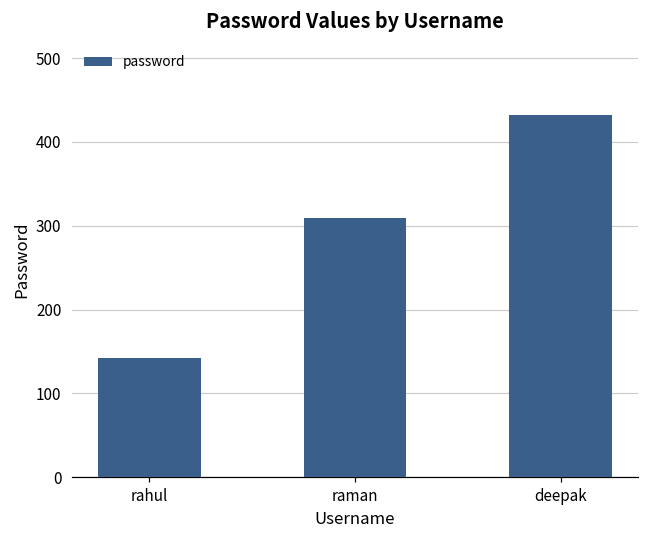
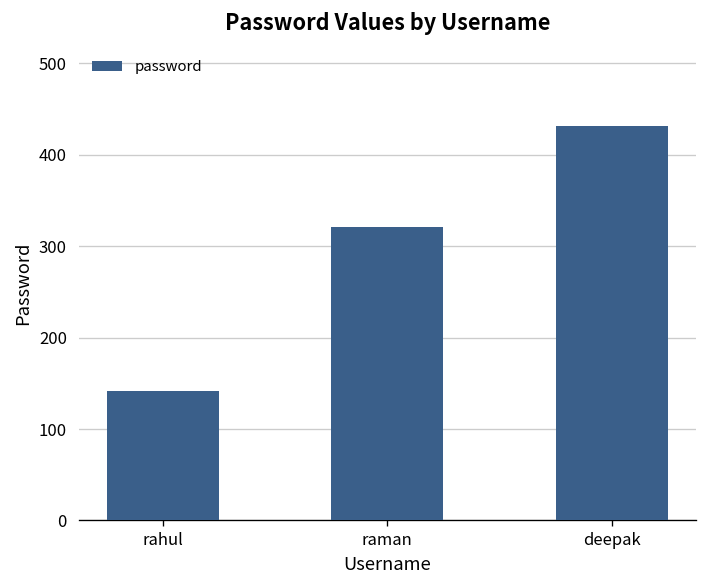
raman: 310 -> 320
